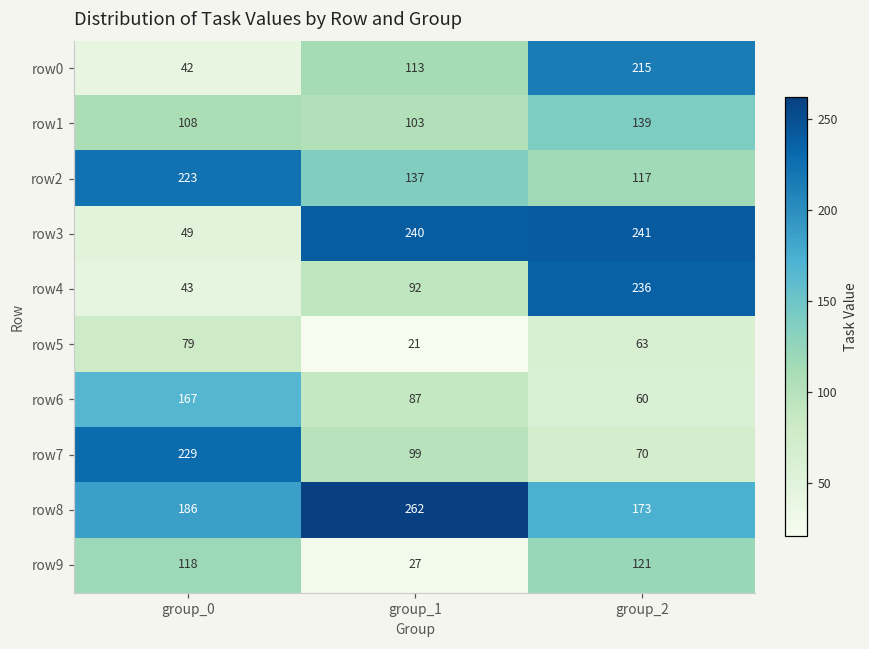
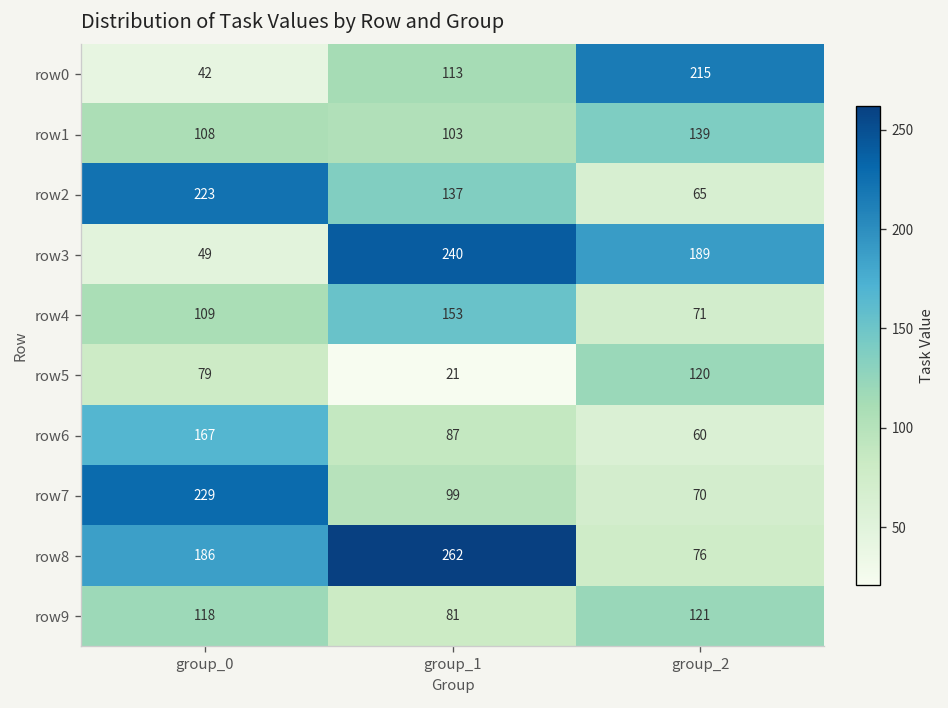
row2, group_2: 117 -> 65
row3, group_2: 241 -> 189
row4, group_0: 43 -> 109
row4, group_1: 92 -> 153
row4, group_2: 236 -> 71
row5, group_2: 63 -> 120
row8, group_2: 173 -> 76
row9, group_1: 27 -> 81
